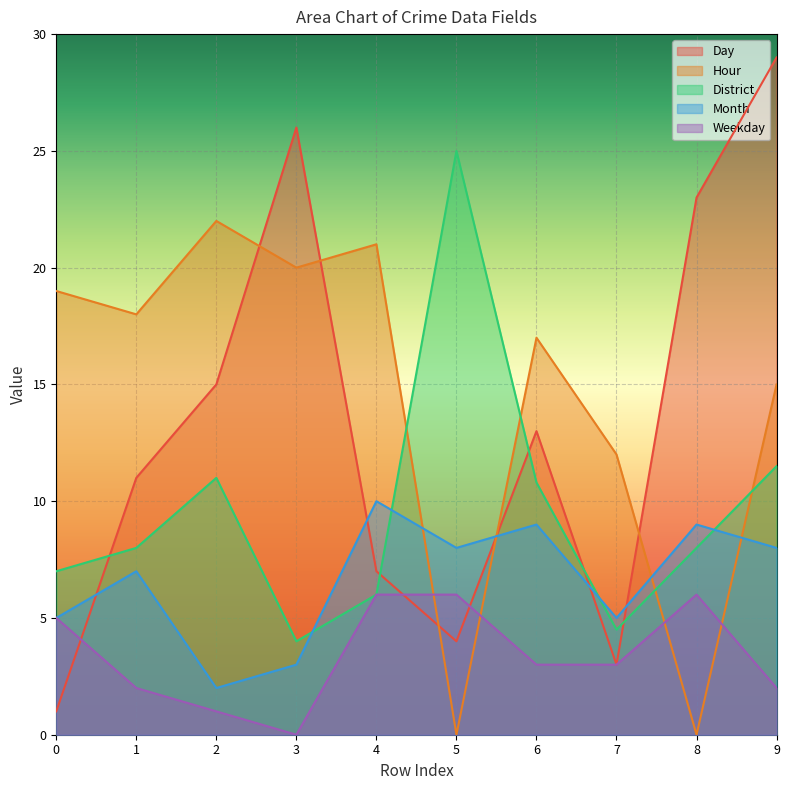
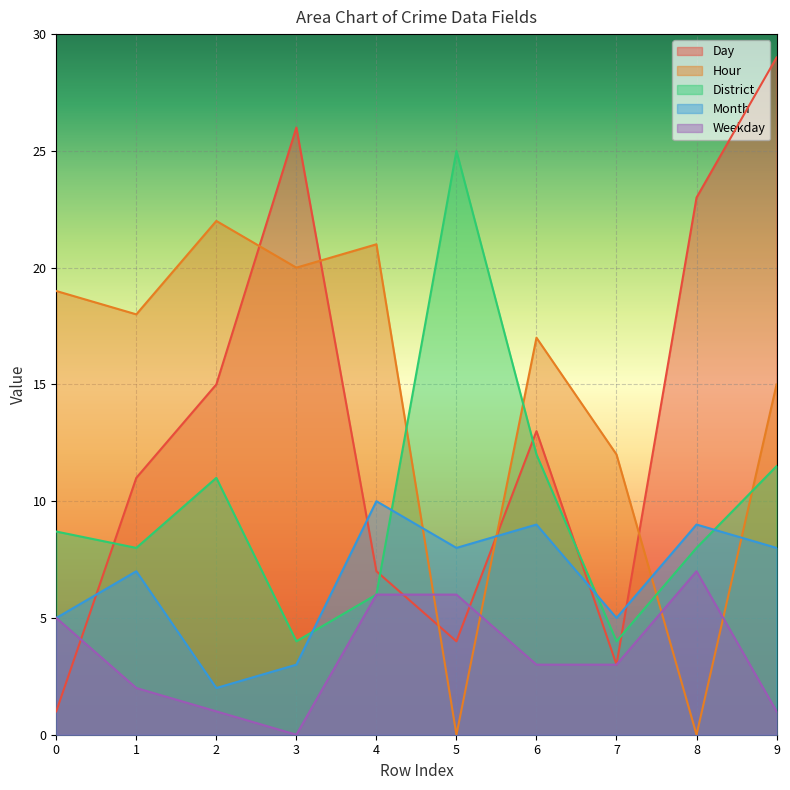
District, 0: 7.0 -> 8.7
District, 6: 10.8 -> 12.0
District, 7: 4.5 -> 4.0
Weekday, 8: 6 -> 7
Weekday, 9: 2 -> 1
